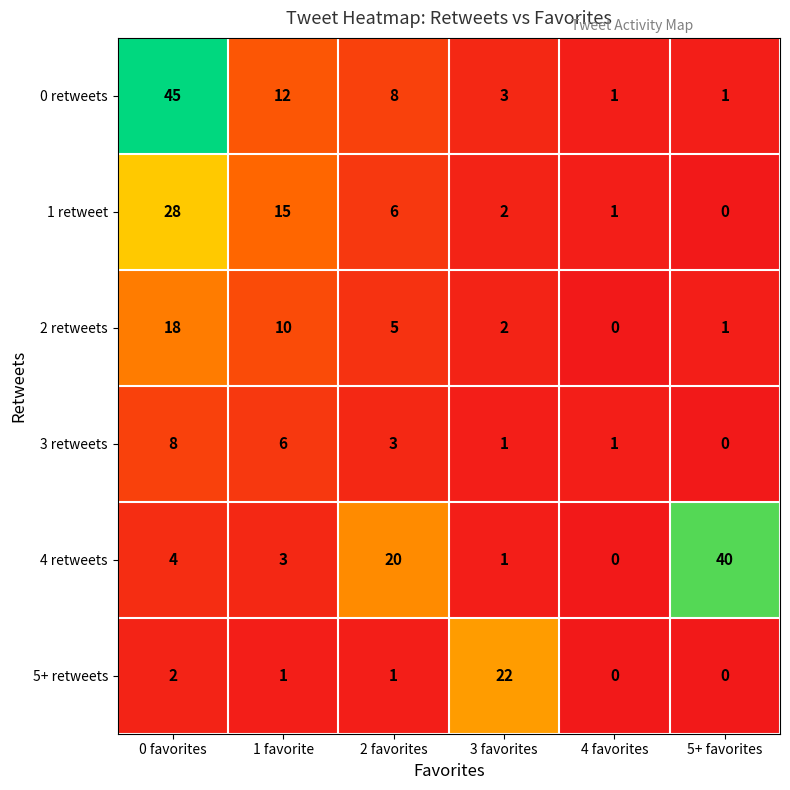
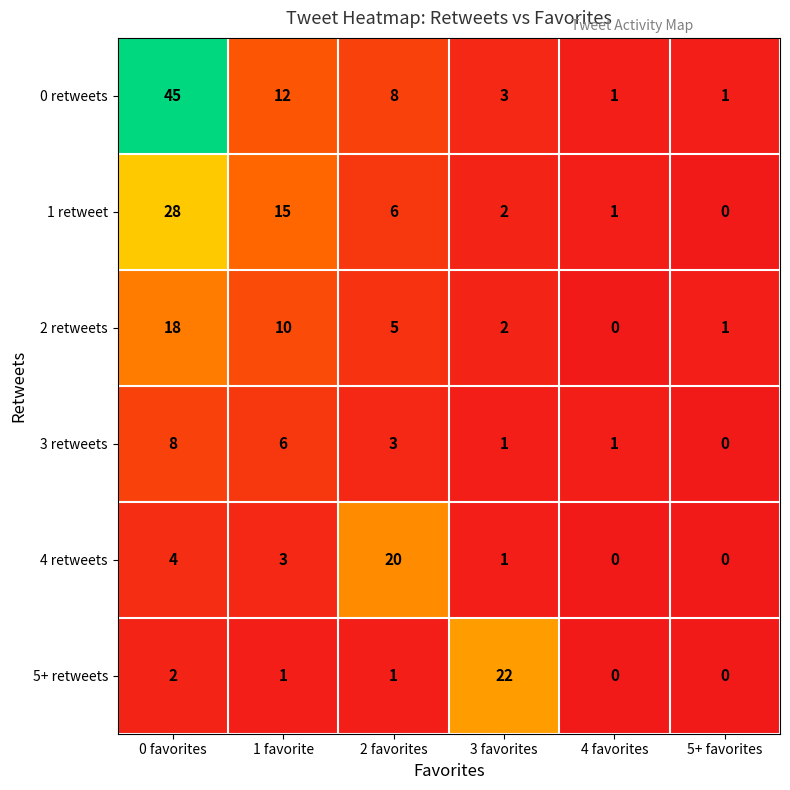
4 retweets, 5+ favorites: 40 -> 0
